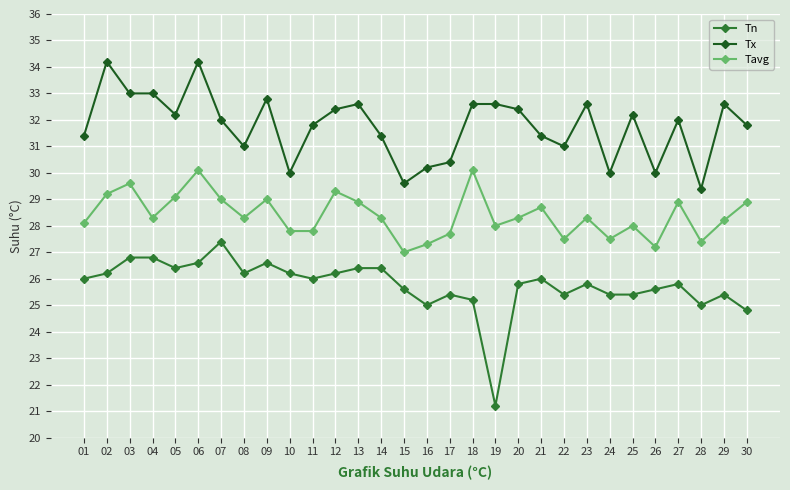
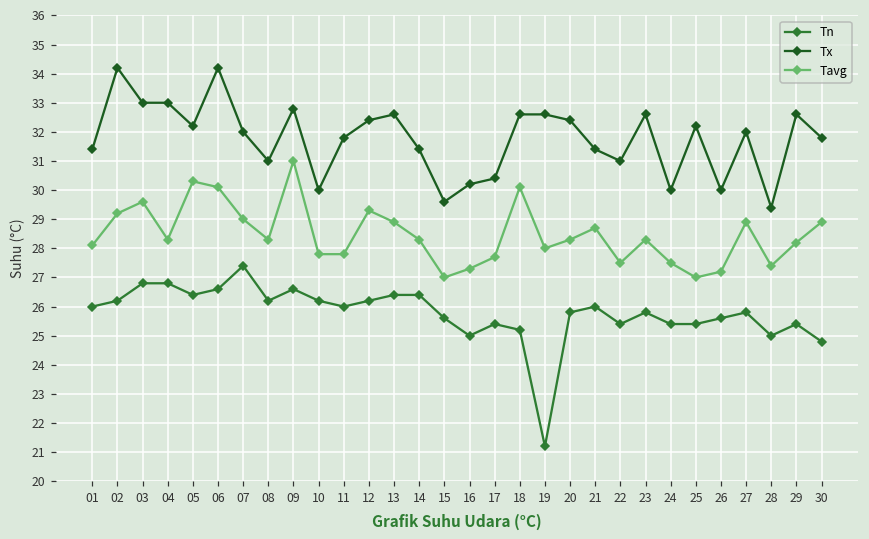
Tavg, 05: 29.1 -> 30.3
Tavg, 09: 29 -> 31
Tavg, 25: 28 -> 27
